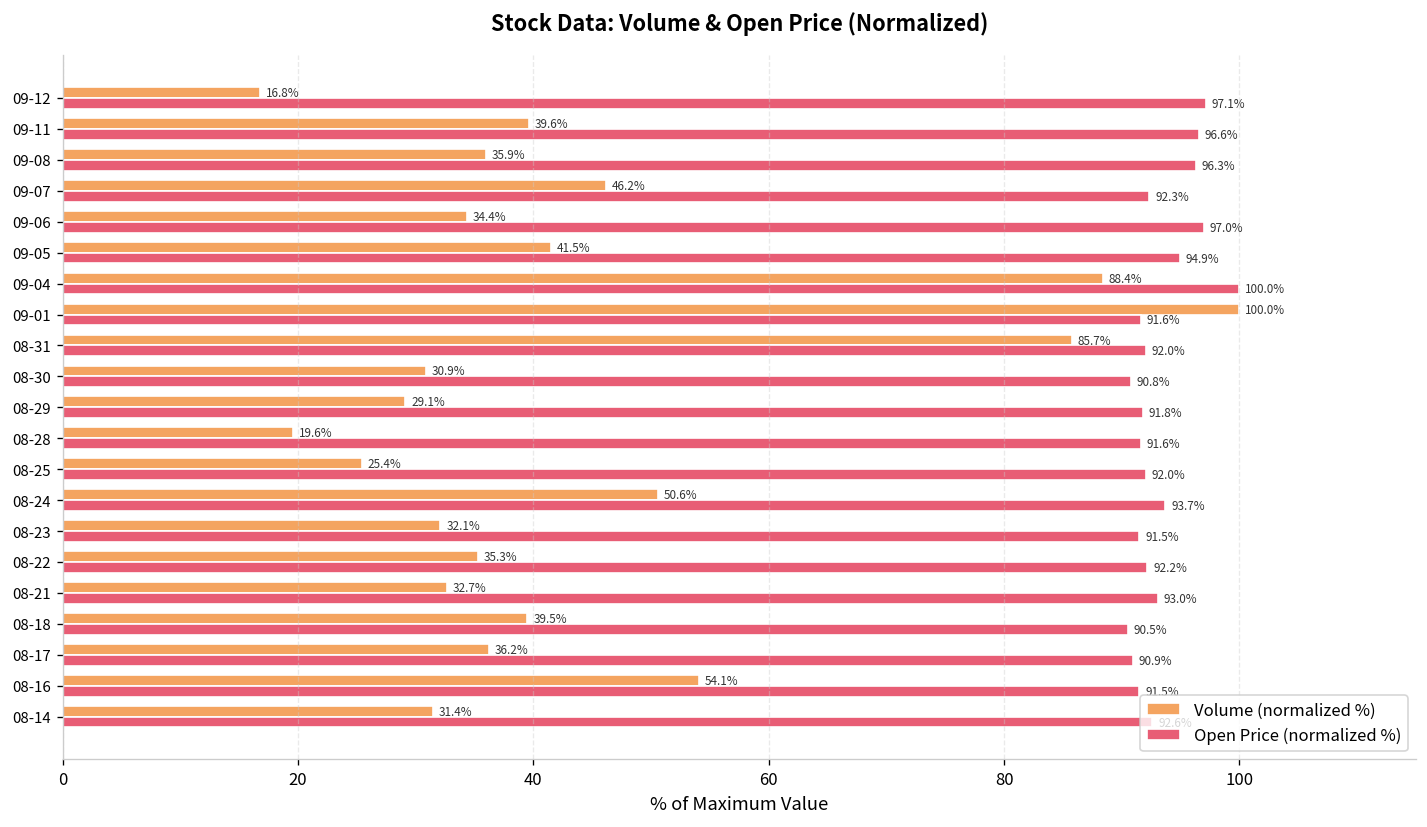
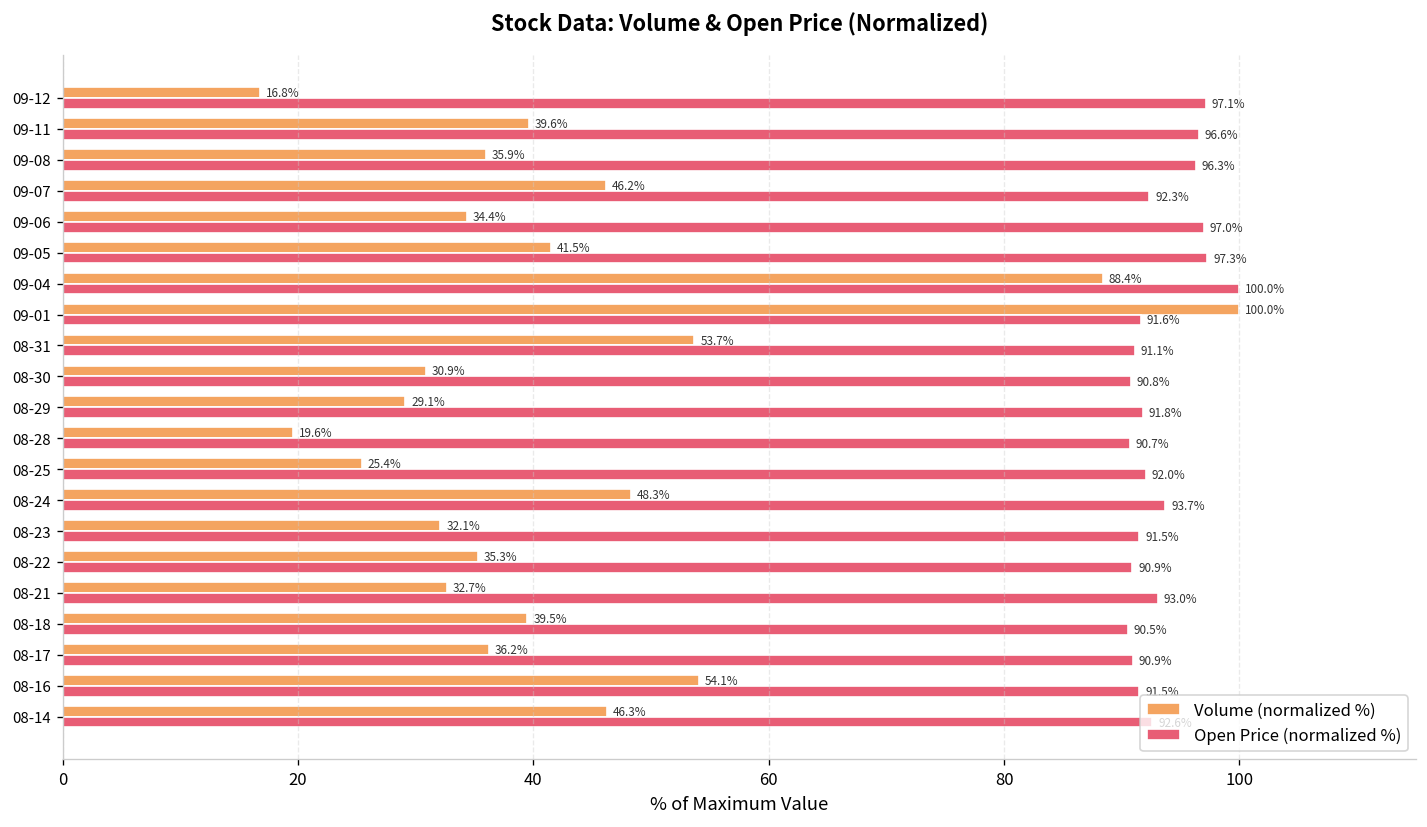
Open Price (normalized %), 09-05: 94.9% -> 97.3%
Volume (normalized %), 08-31: 85.7% -> 53.7%
Open Price (normalized %), 08-31: 92.0% -> 91.1%
Open Price (normalized %), 08-28: 91.6% -> 90.7%
Volume (normalized %), 08-24: 50.6% -> 48.3%
Open Price (normalized %), 08-22: 92.2% -> 90.9%
Volume (normalized %), 08-14: 31.4% -> 46.3%
